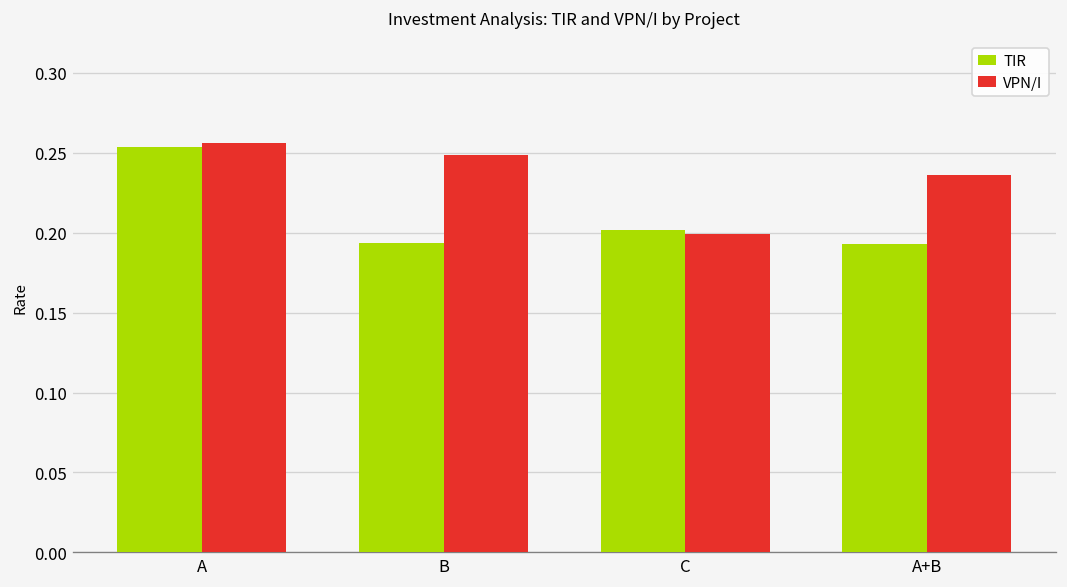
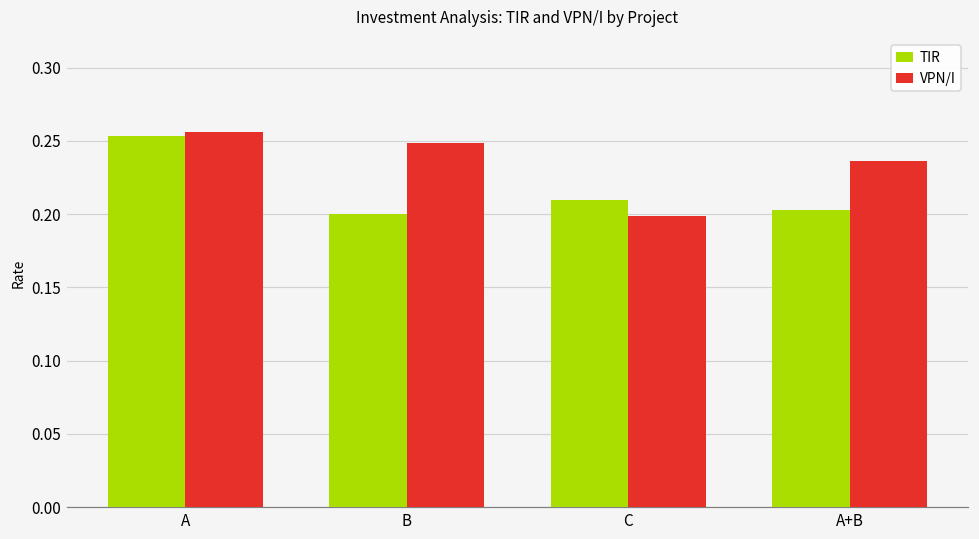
TIR, B: 0.194 -> 0.200
TIR, C: 0.202 -> 0.210
TIR, A+B: 0.193 -> 0.203
